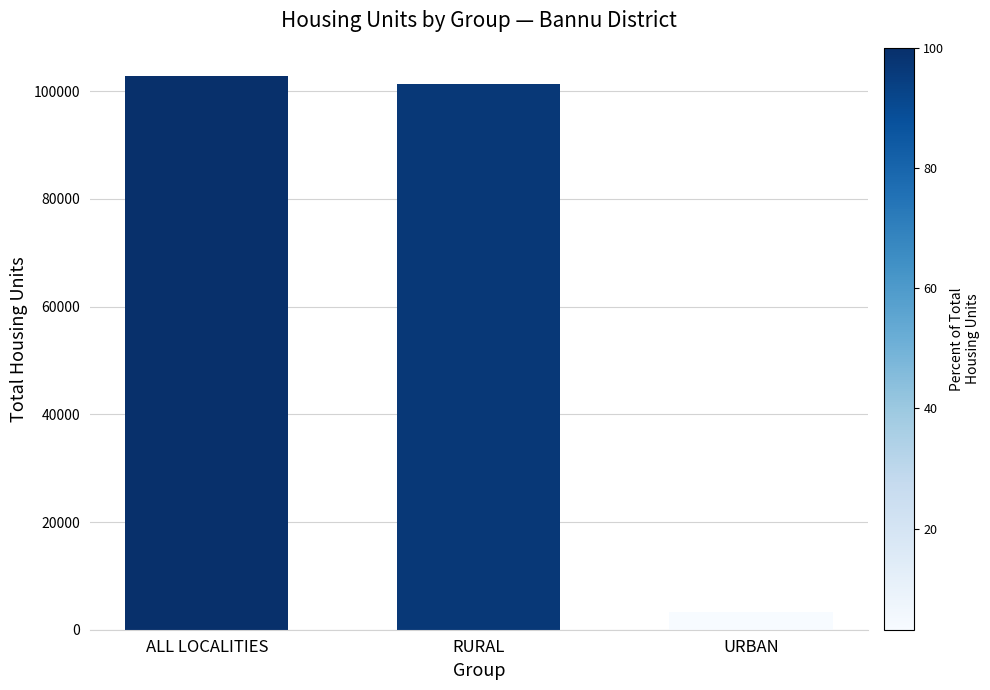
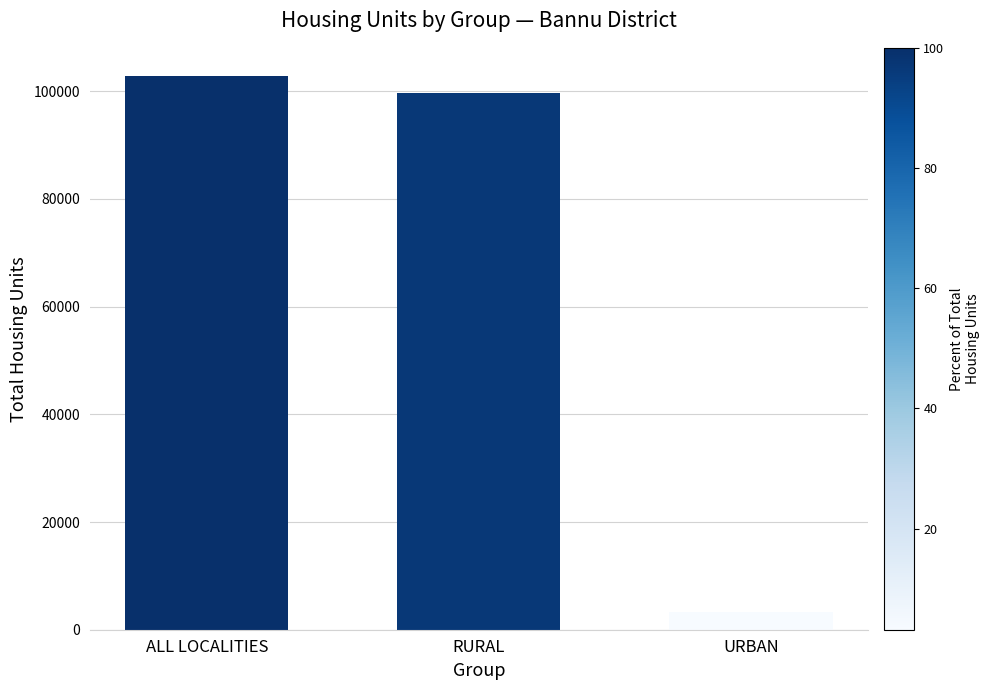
RURAL: 101000 -> 100000
